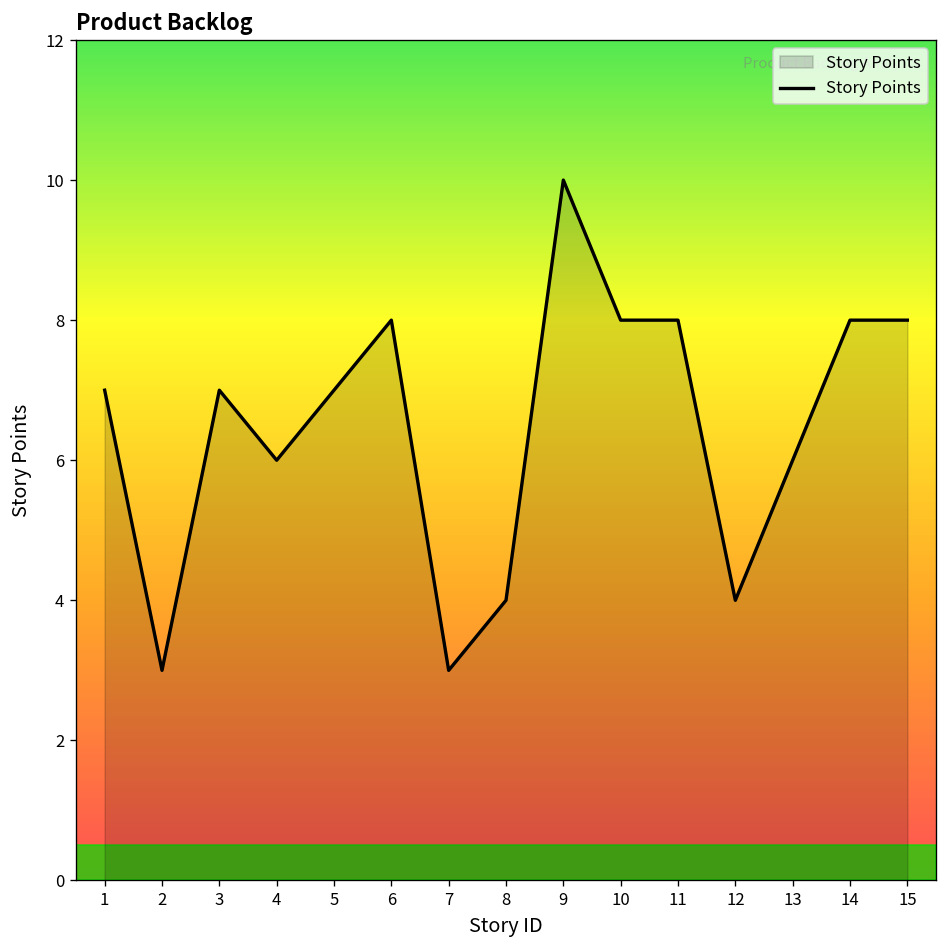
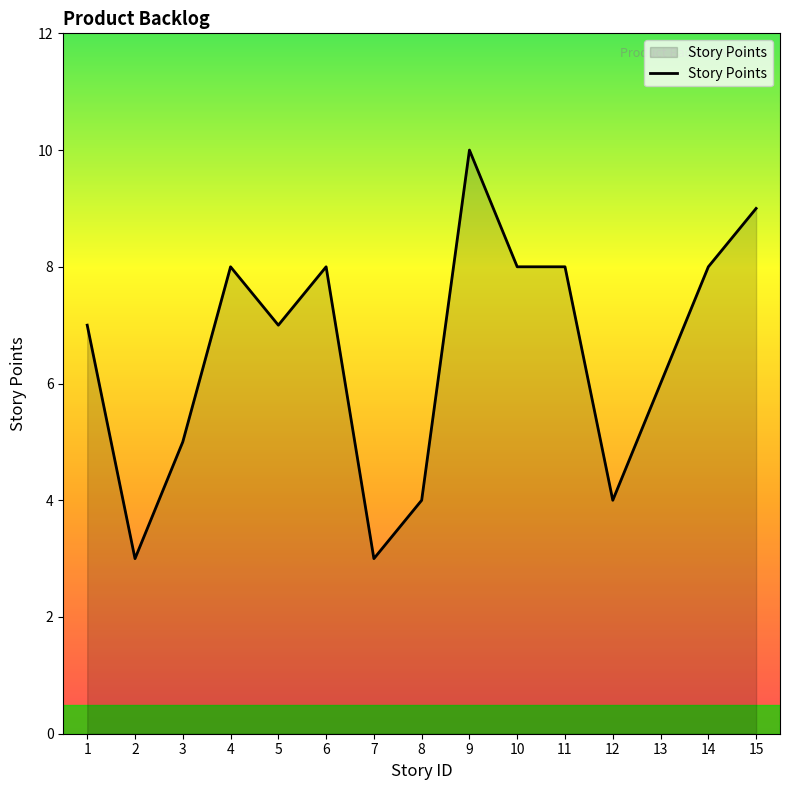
3: 7 -> 5
4: 6 -> 8
15: 8 -> 9
